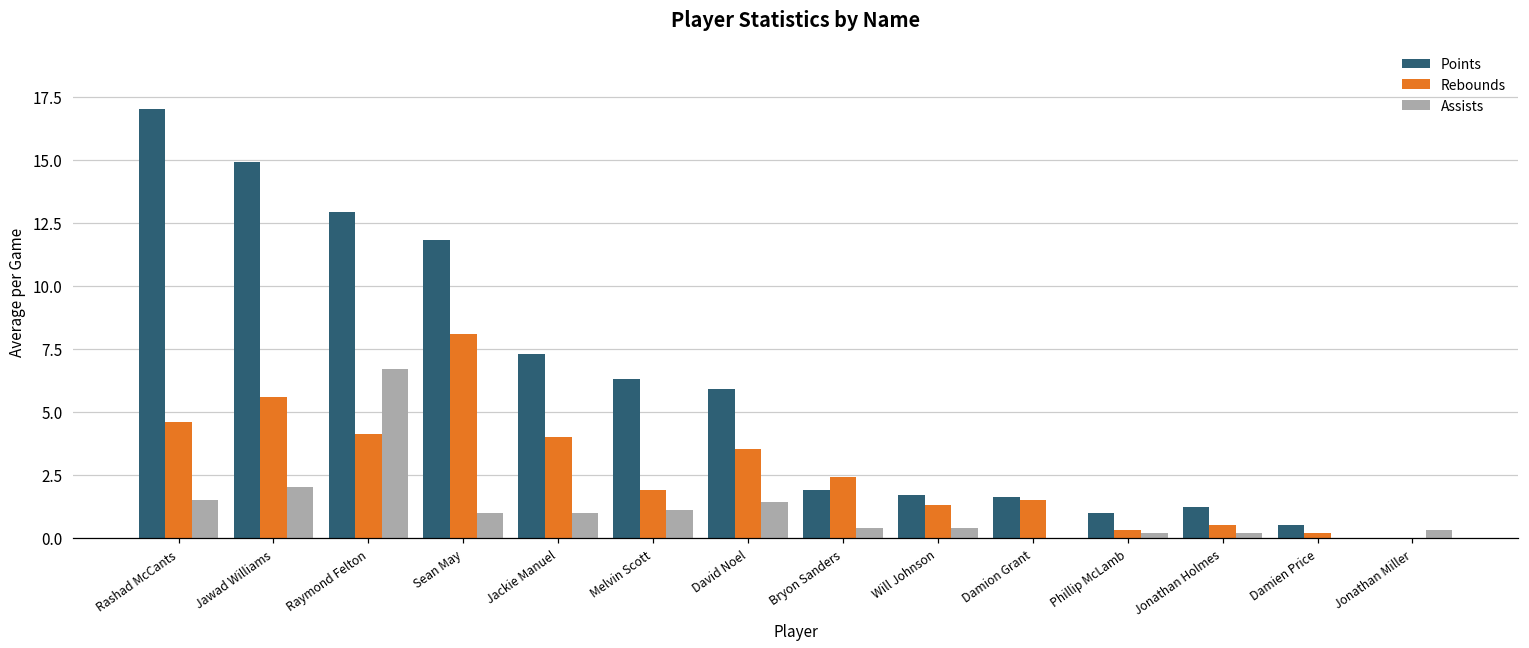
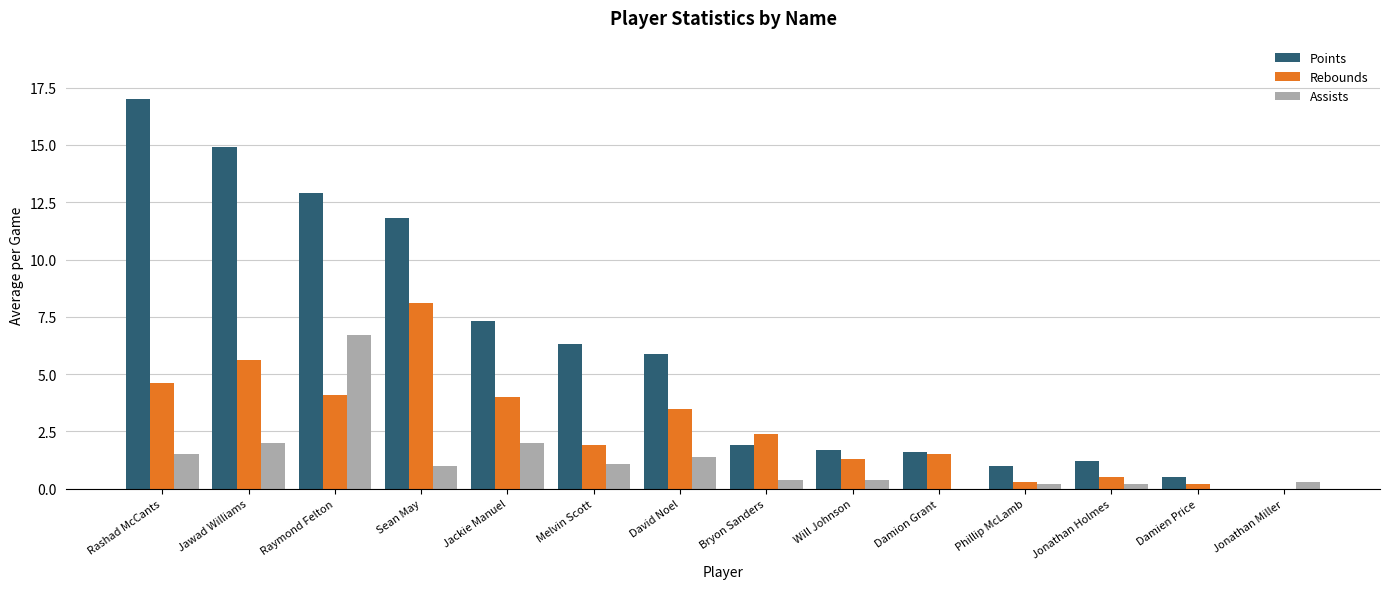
Assists, Jackie Manuel: 1 -> 2
